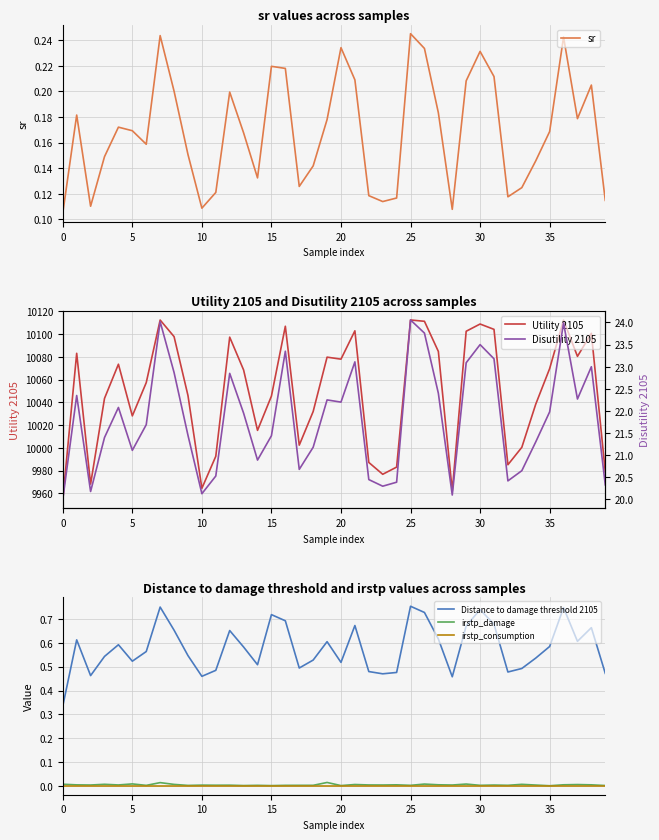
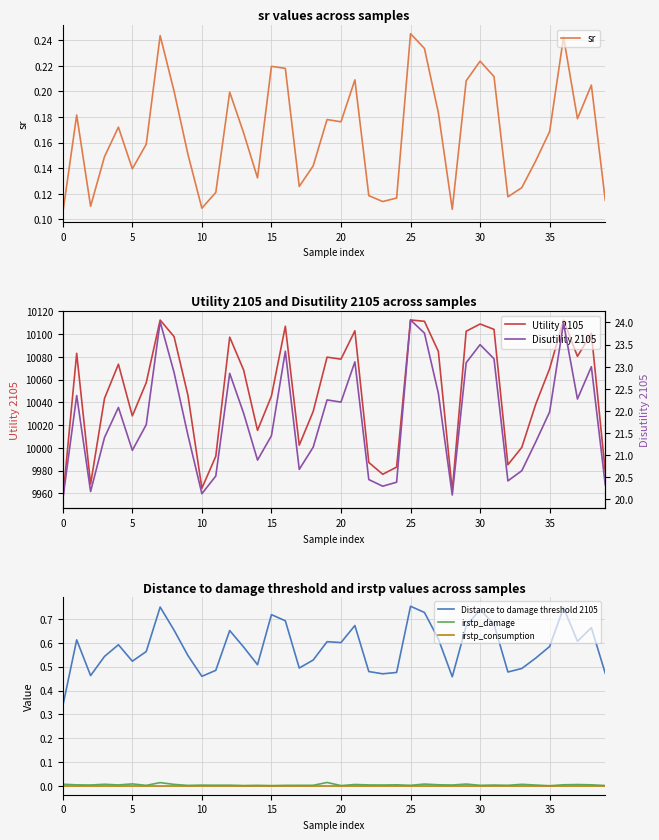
sr values across samples, 5: 0.169 -> 0.139
sr values across samples, 20: 0.234 -> 0.176
sr values across samples, 30: 0.231 -> 0.224
Distance to damage threshold and irstp values across samples, Distance to damage threshold 2105, 20: 0.52 -> 0.60
